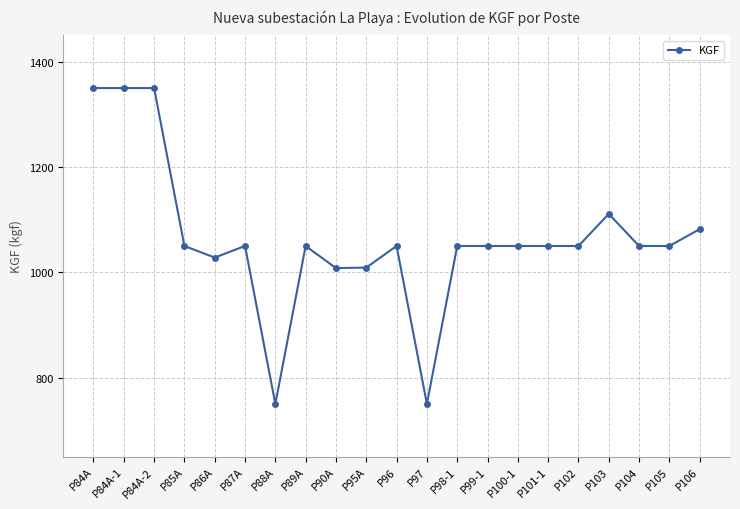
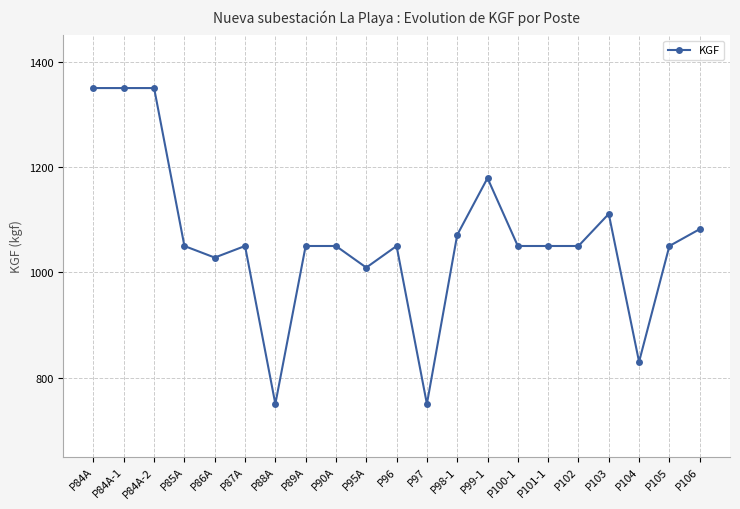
P90A: 1010 -> 1050
P98-1: 1050 -> 1070
P99-1: 1050 -> 1180
P104: 1050 -> 830
